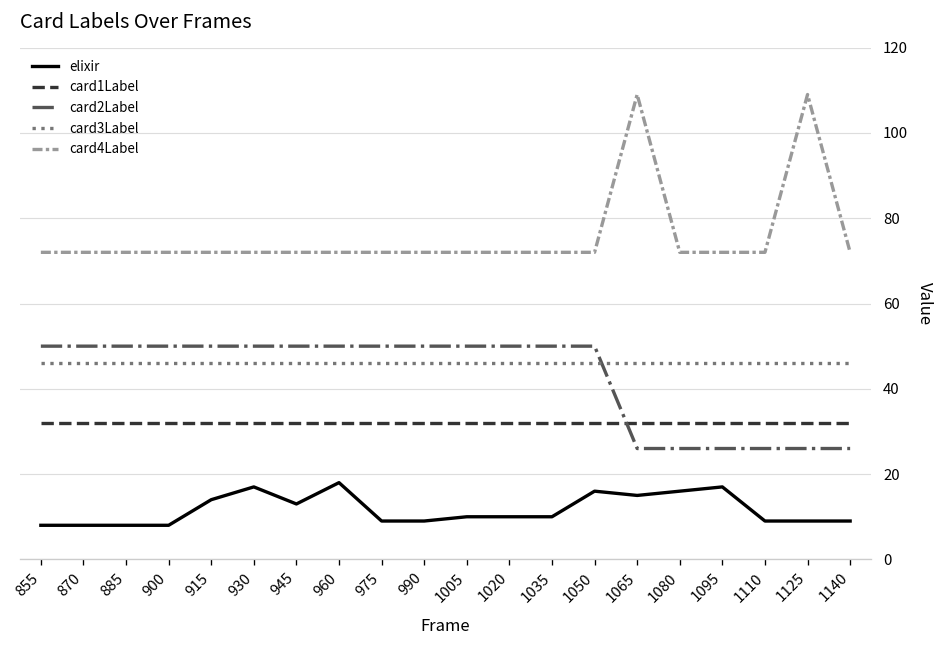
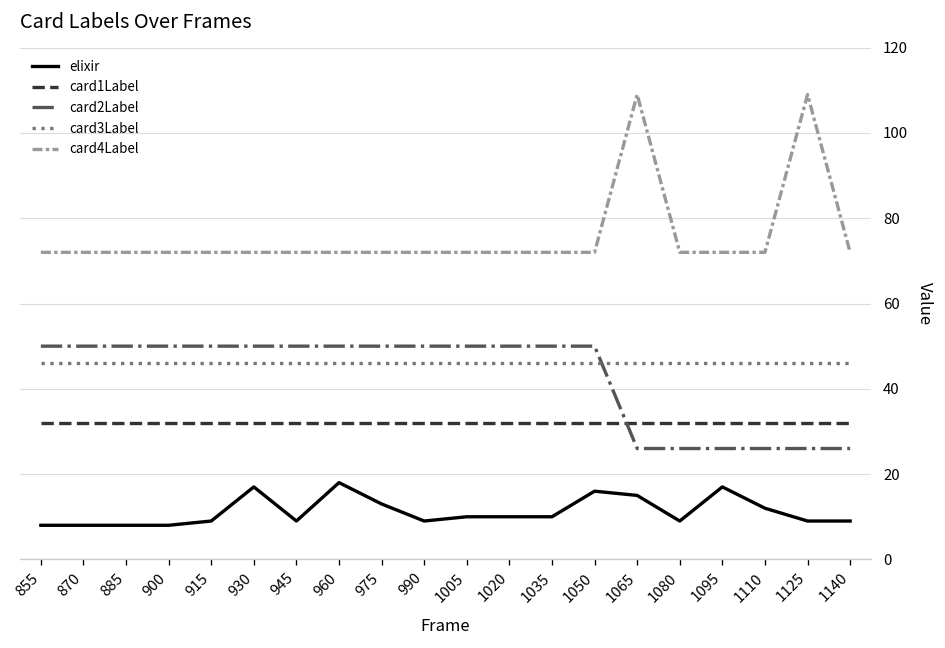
elixir, 915: 14 -> 9
elixir, 945: 13 -> 9
elixir, 975: 9 -> 13
elixir, 1080: 16 -> 9
elixir, 1110: 9 -> 12
